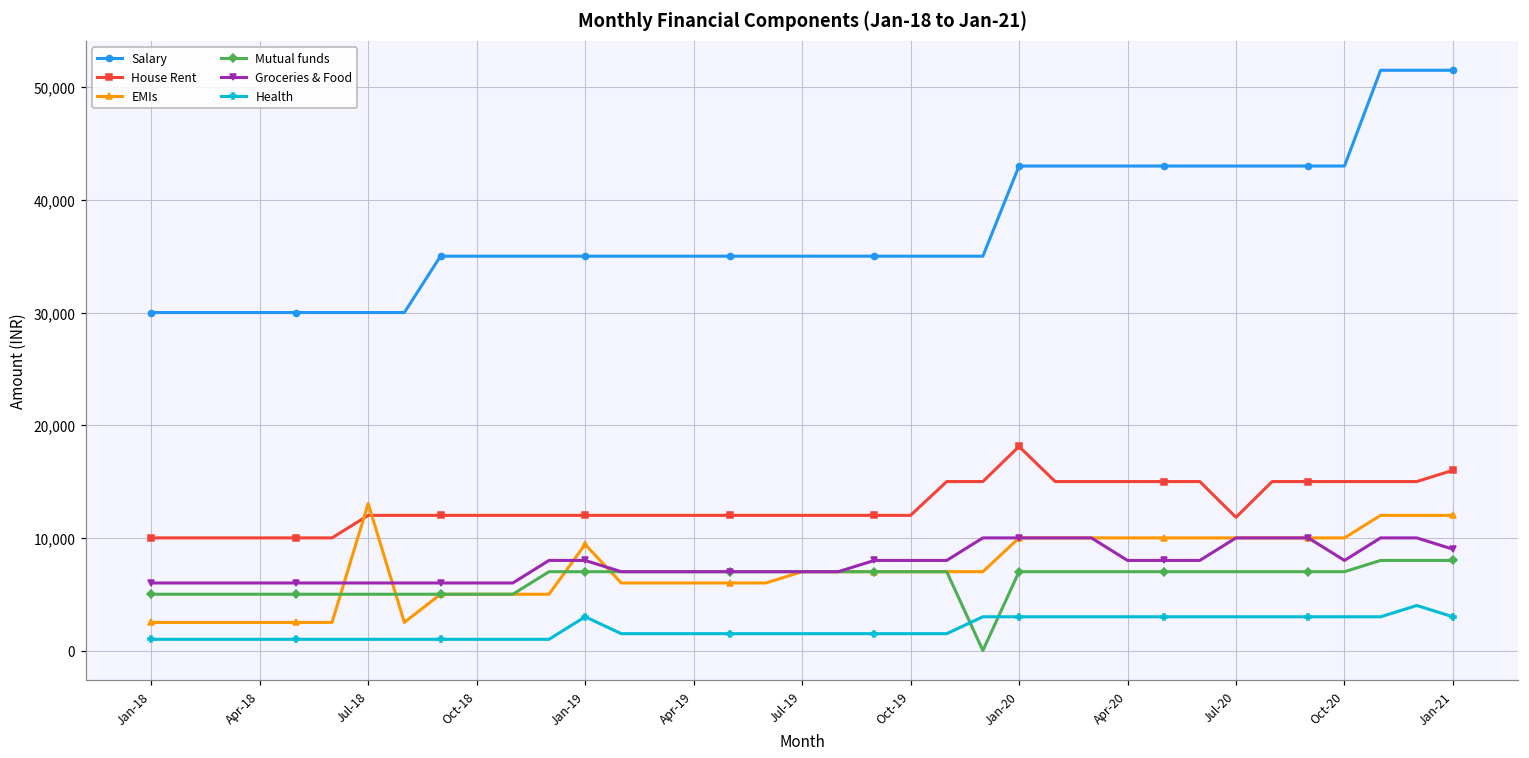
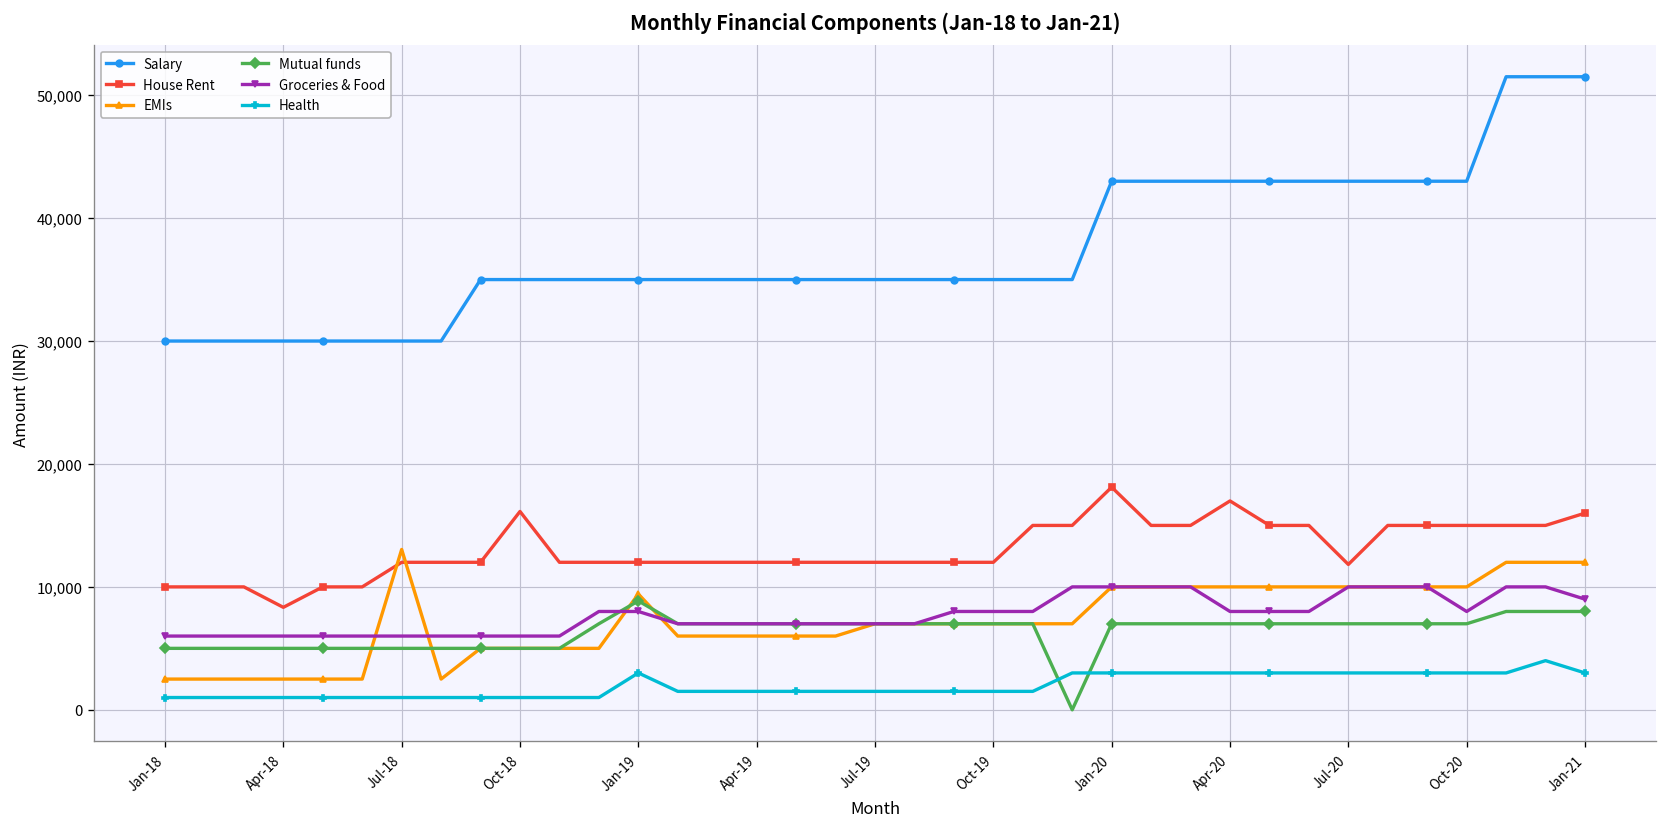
House Rent, Apr-18: 10,000 -> 8,300
House Rent, Oct-18: 12,000 -> 16,100
Mutual funds, Jan-19: 7,000 -> 8,900
House Rent, Apr-20: 15,000 -> 17,000
